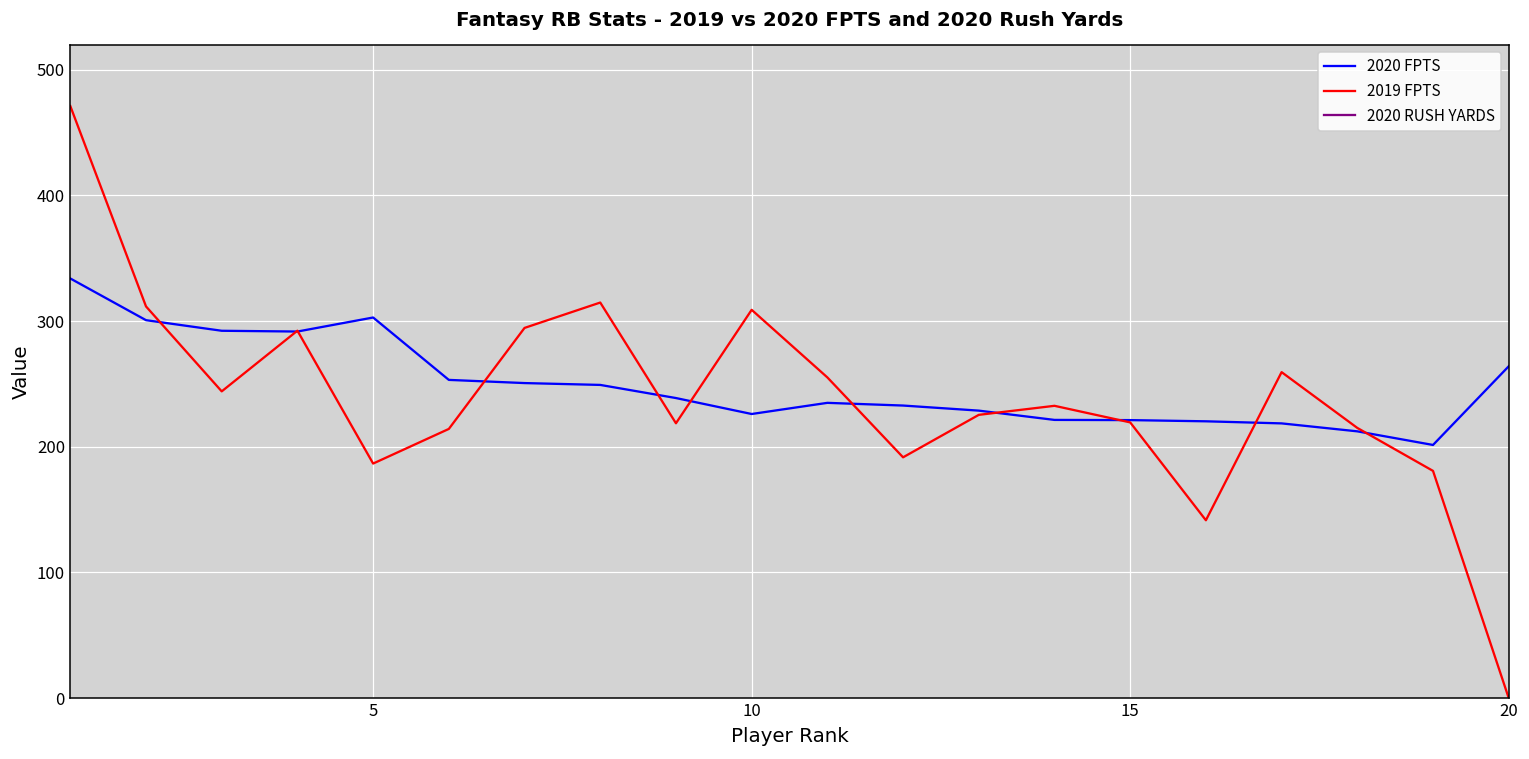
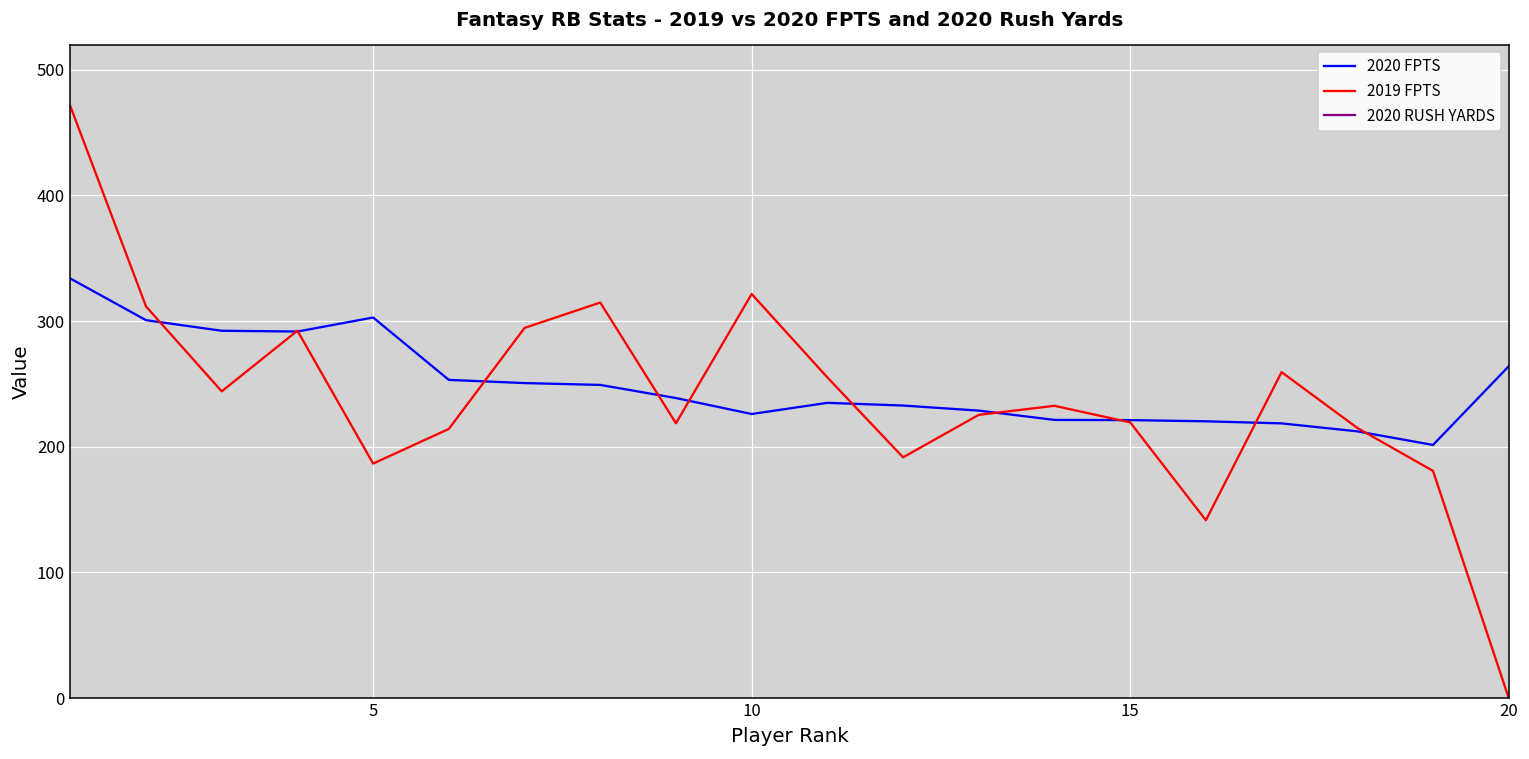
2019 FPTS, 10: 309 -> 322
